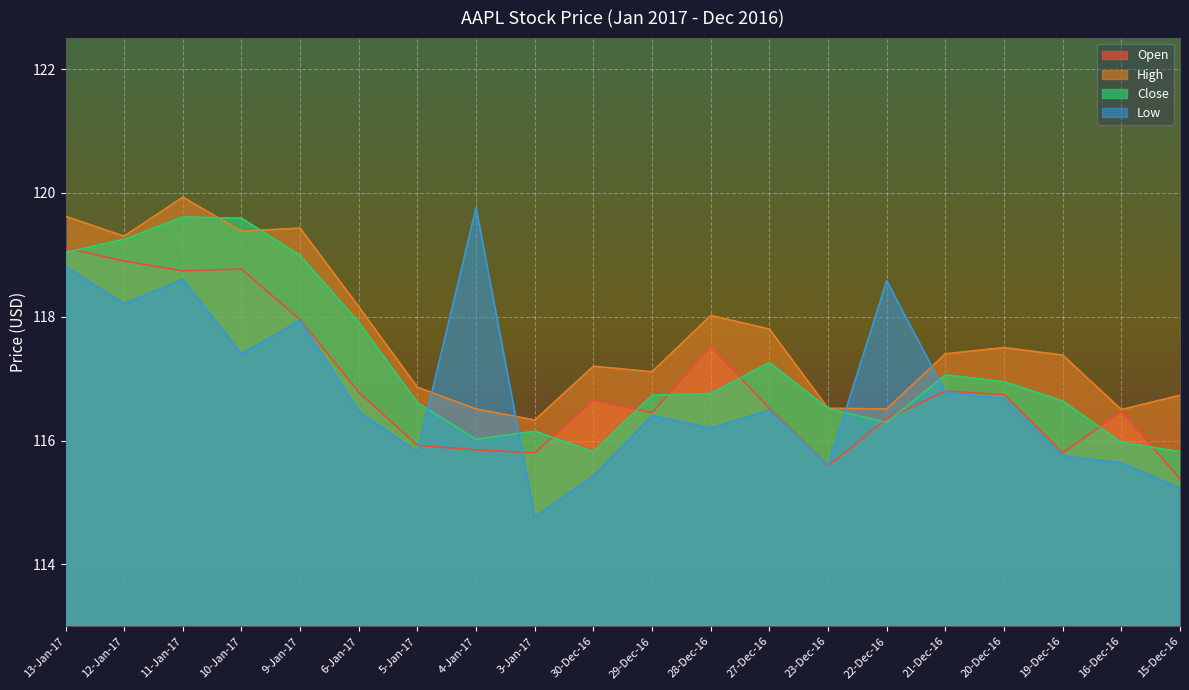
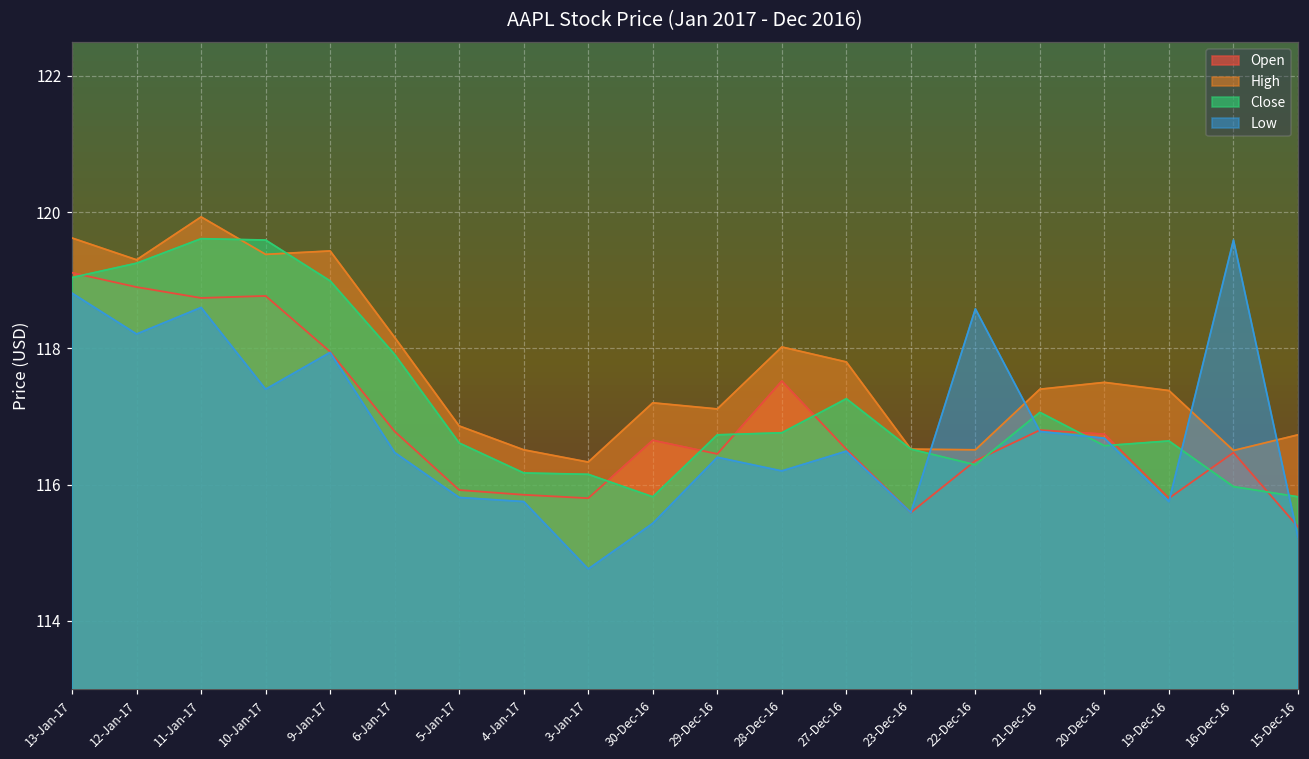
Close, 4-Jan-17: 116.0 -> 116.2
Low, 4-Jan-17: 119.8 -> 115.8
Close, 20-Dec-16: 117.0 -> 116.6
Low, 16-Dec-16: 115.6 -> 119.6
